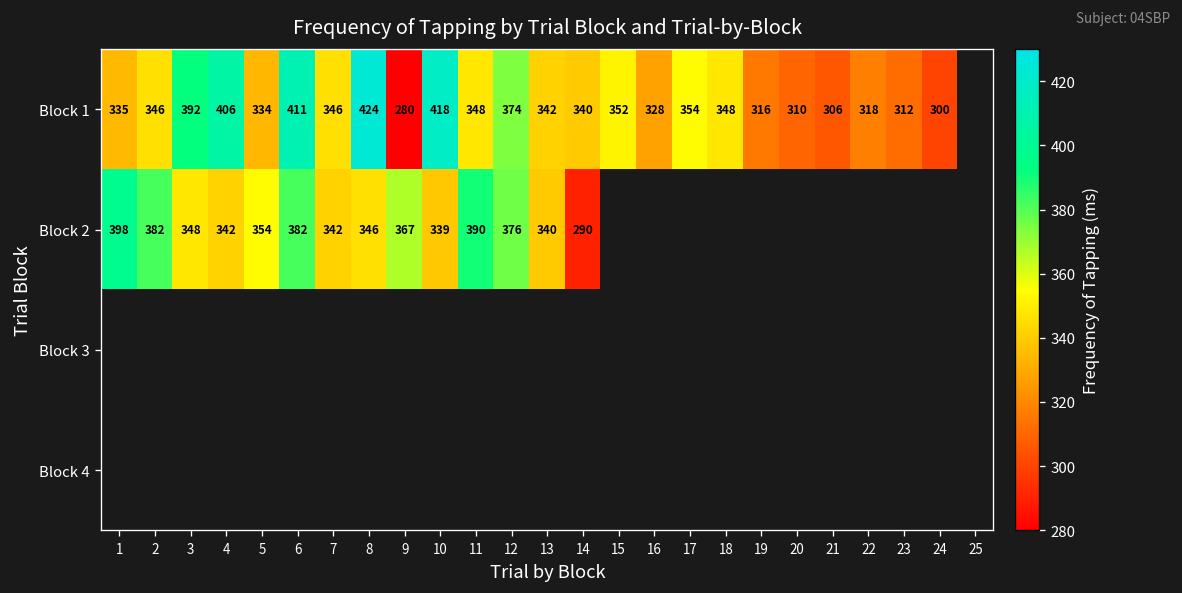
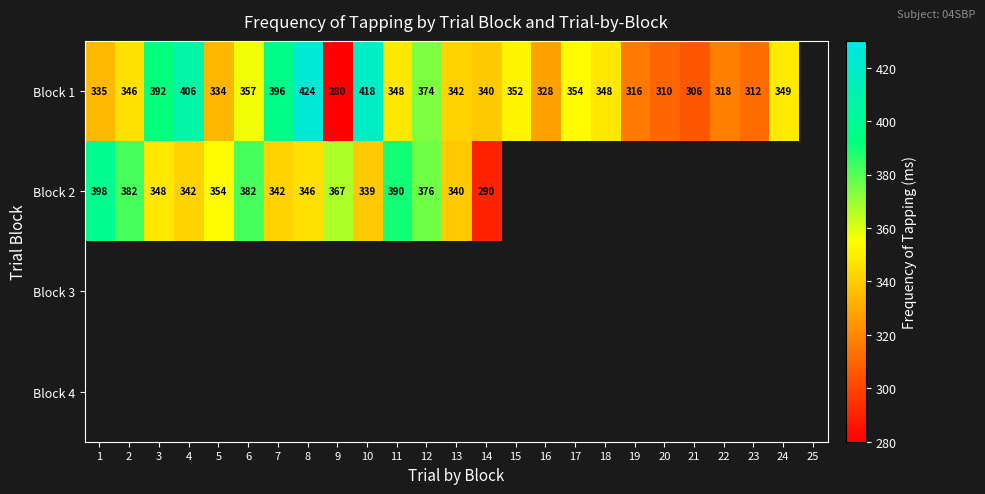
Block 1, 6: 411 -> 357
Block 1, 7: 346 -> 396
Block 1, 24: 300 -> 349
